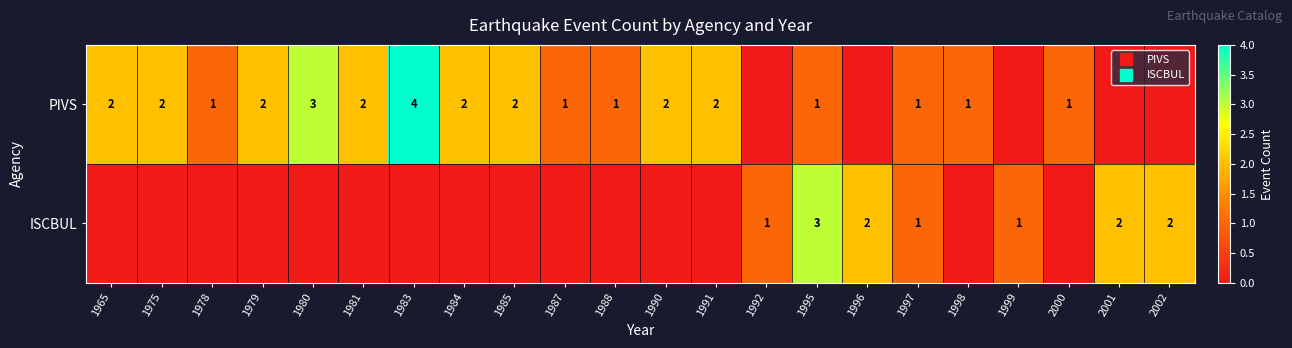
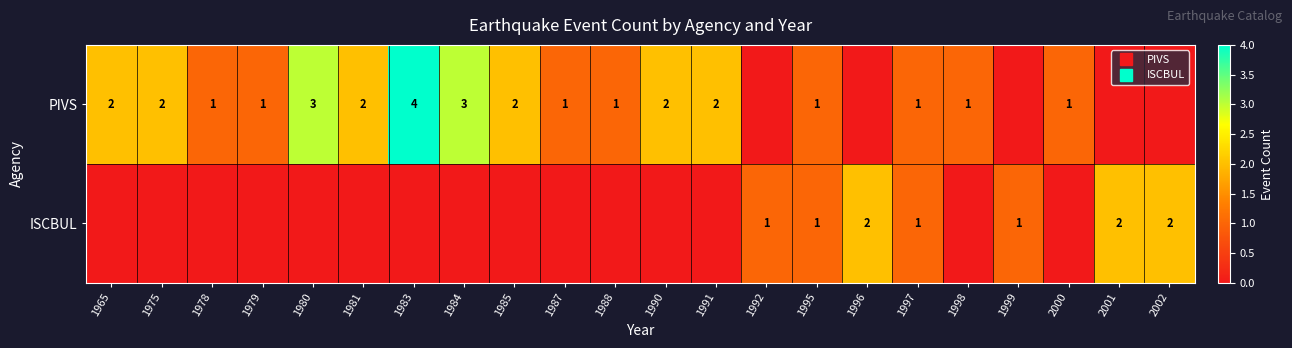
PIVS, 1979: 2 -> 1
PIVS, 1984: 2 -> 3
ISCBUL, 1995: 3 -> 1
